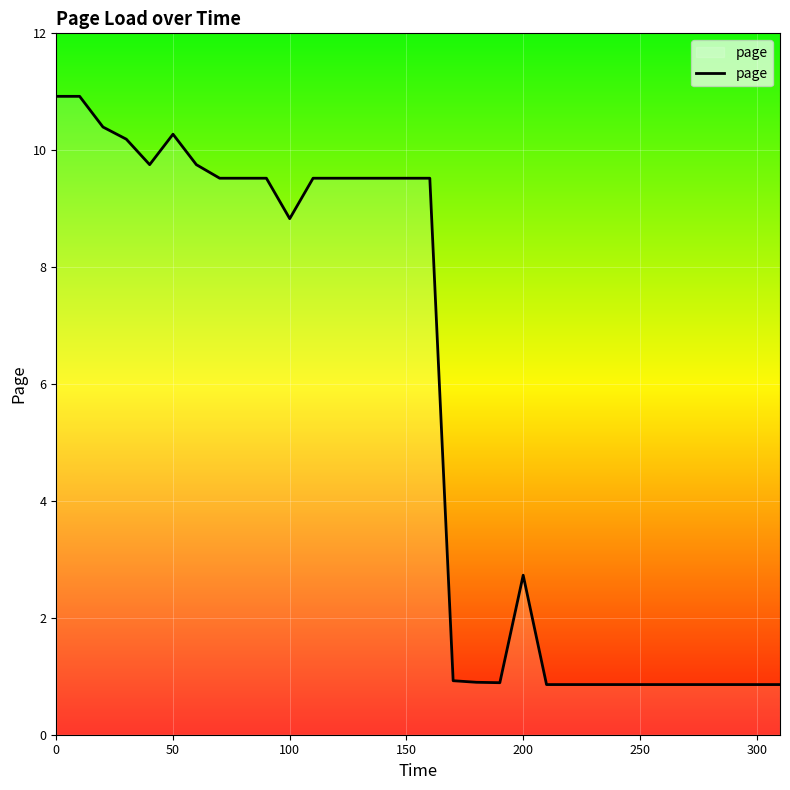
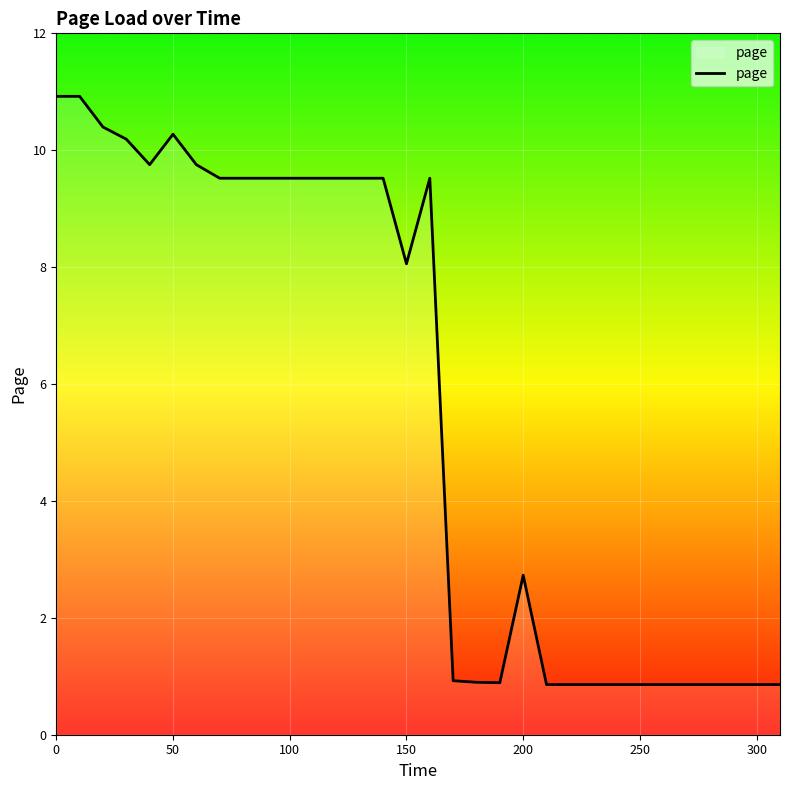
100: 8.8 -> 9.5
150: 9.5 -> 8.1
